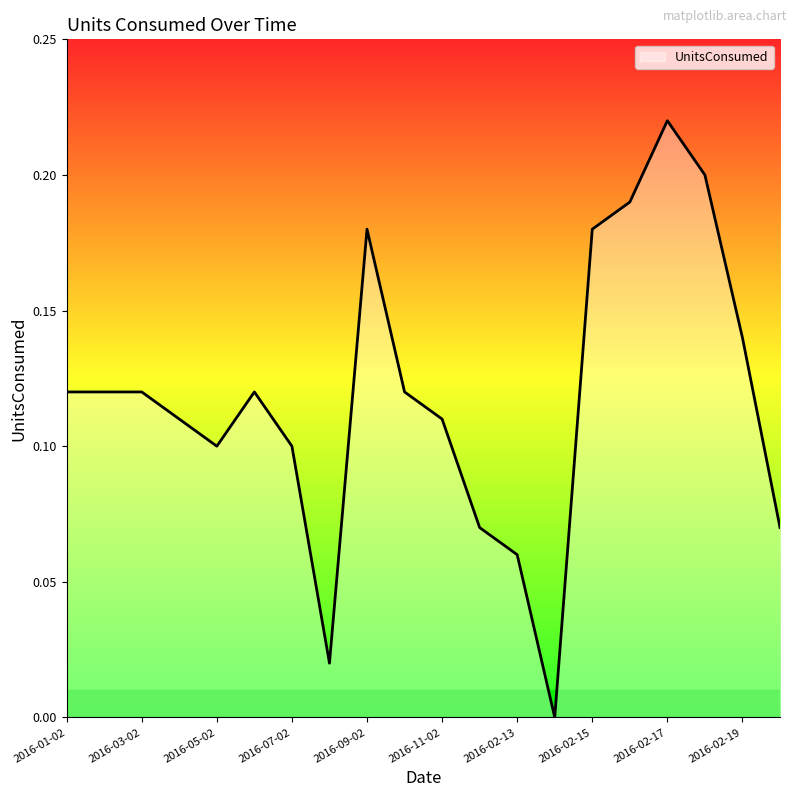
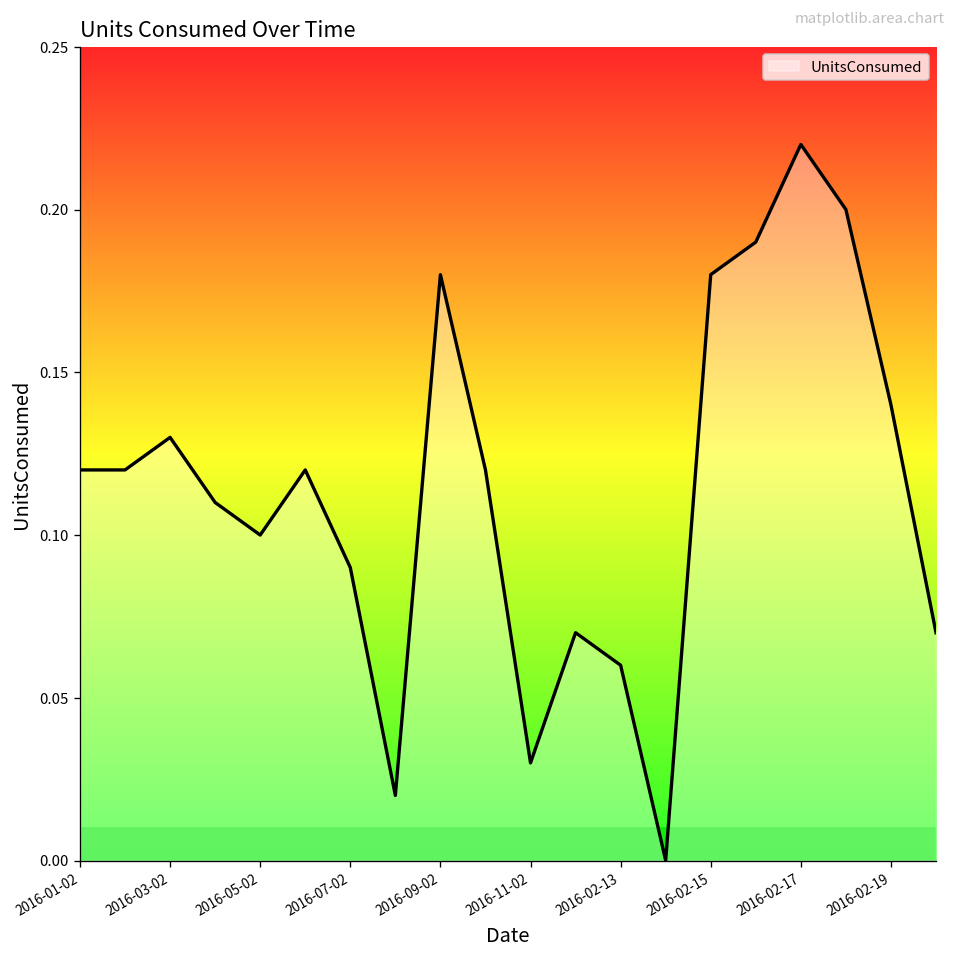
2016-03-02: 0.12 -> 0.13
2016-07-02: 0.10 -> 0.09
2016-11-02: 0.11 -> 0.03
